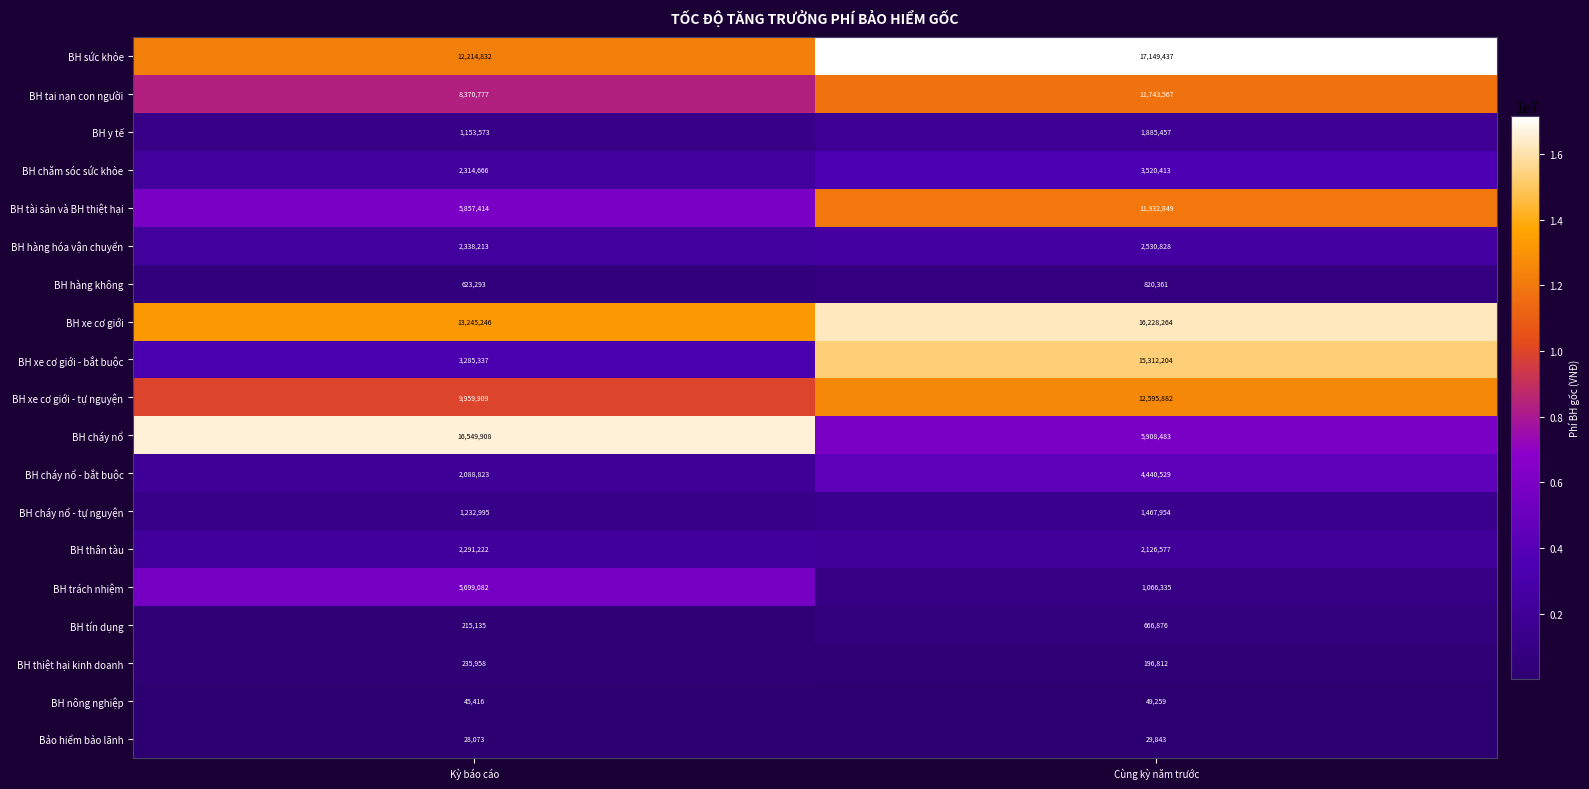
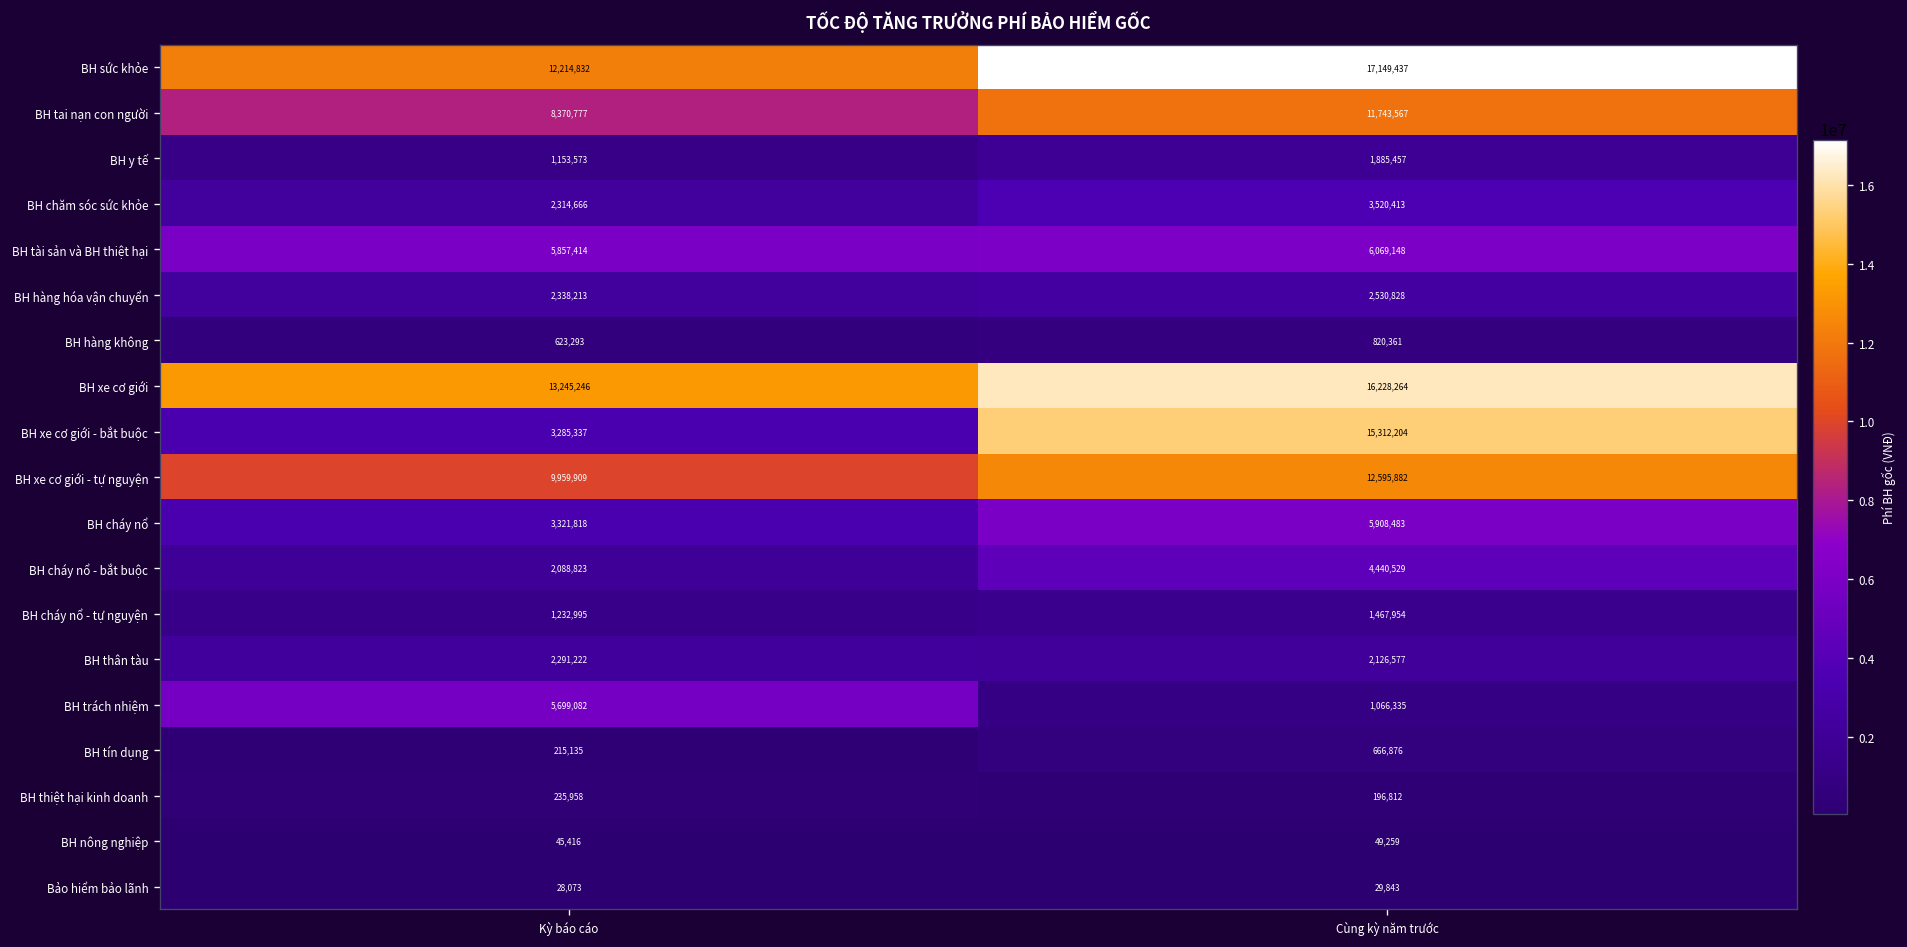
BH tài sản và BH thiệt hại, Cùng kỳ năm trước: 11,932,849 -> 6,069,148
BH cháy nổ, Kỳ báo cáo: 16,549,908 -> 3,321,818
